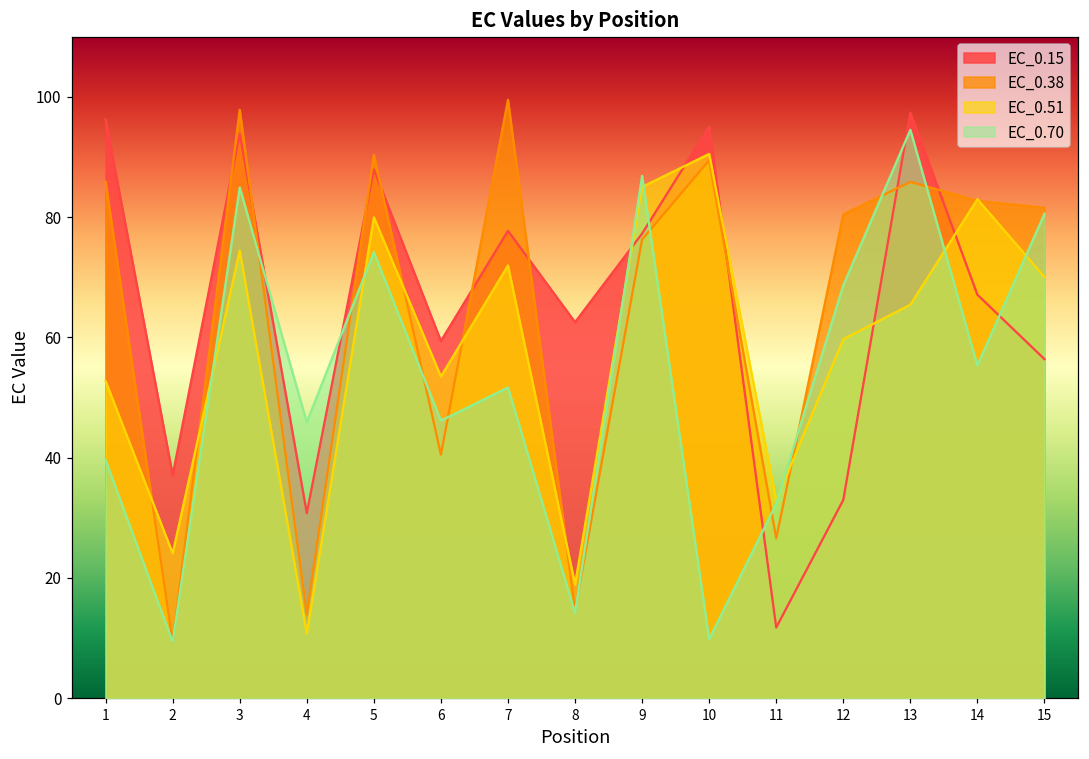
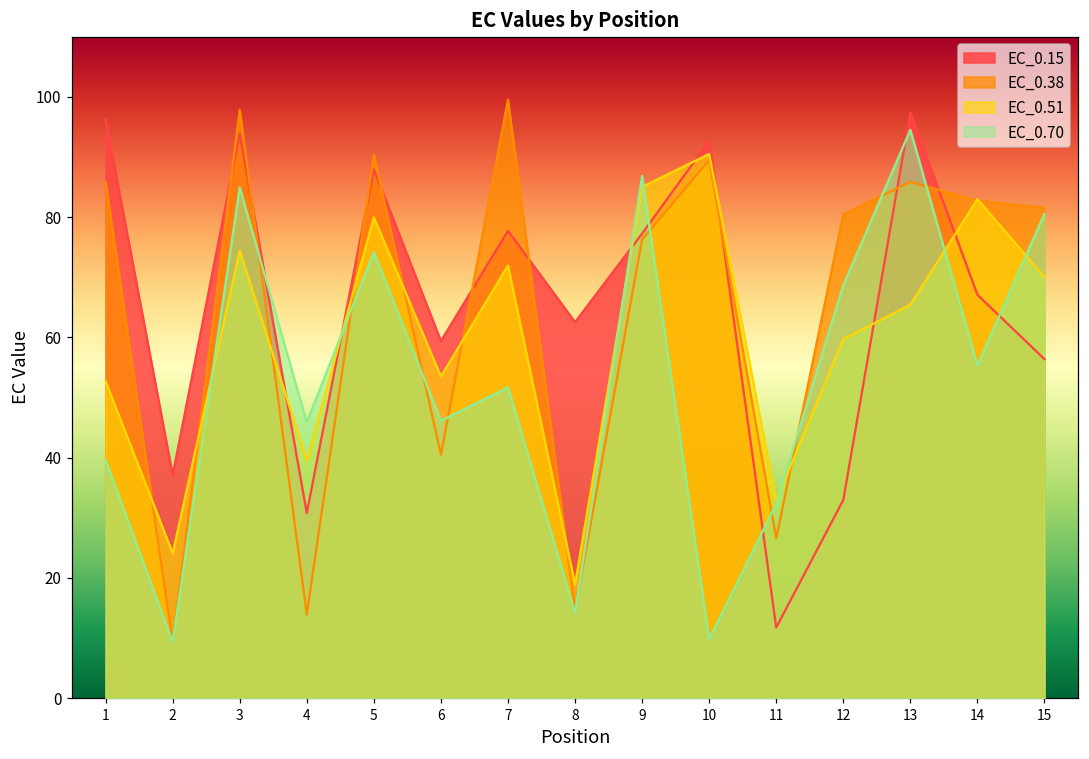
EC_0.51, 4: 11 -> 39
EC_0.15, 10: 95 -> 93
